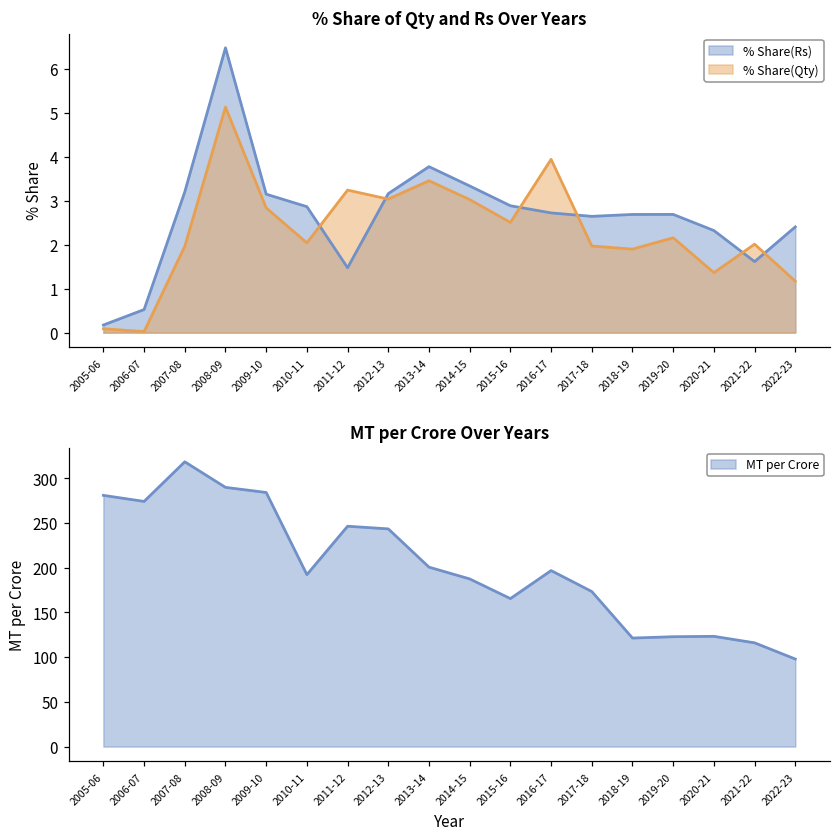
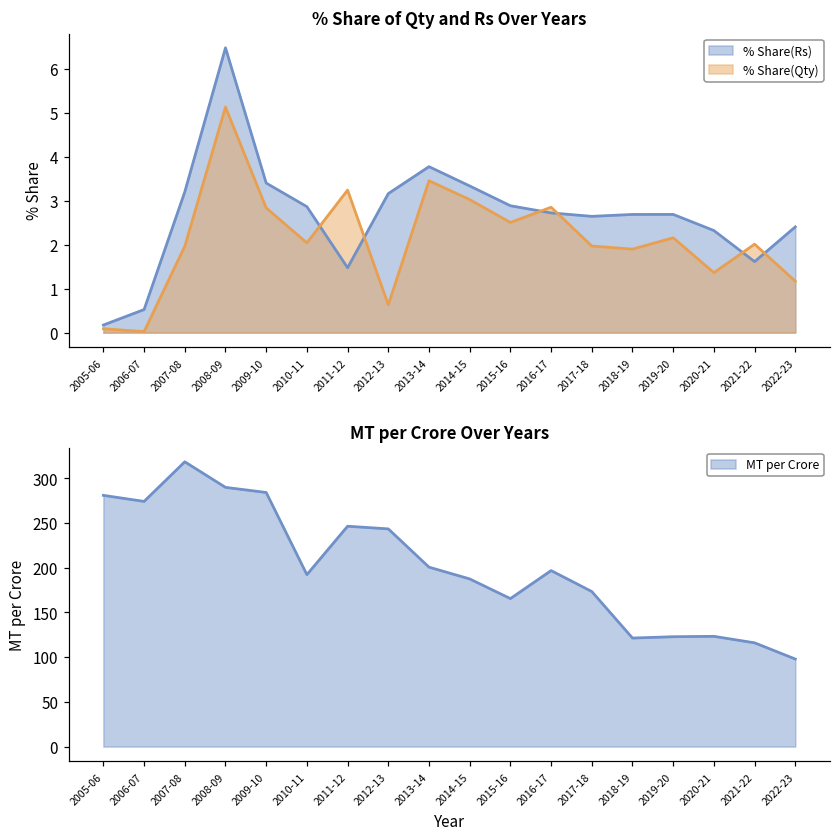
% Share of Qty and Rs Over Years, % Share(Rs), 2009-10: 3.1 -> 3.4
% Share of Qty and Rs Over Years, % Share(Qty), 2012-13: 3.0 -> 0.6
% Share of Qty and Rs Over Years, % Share(Qty), 2016-17: 3.9 -> 2.9
